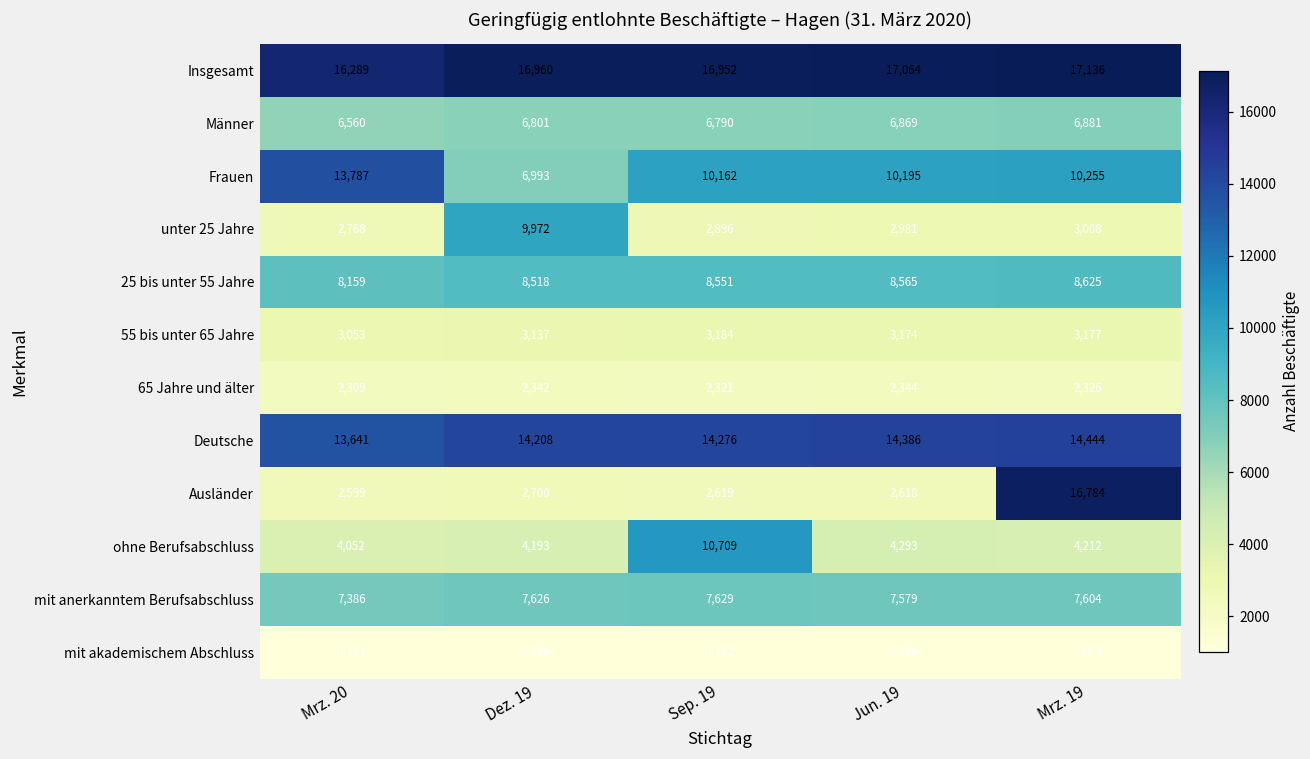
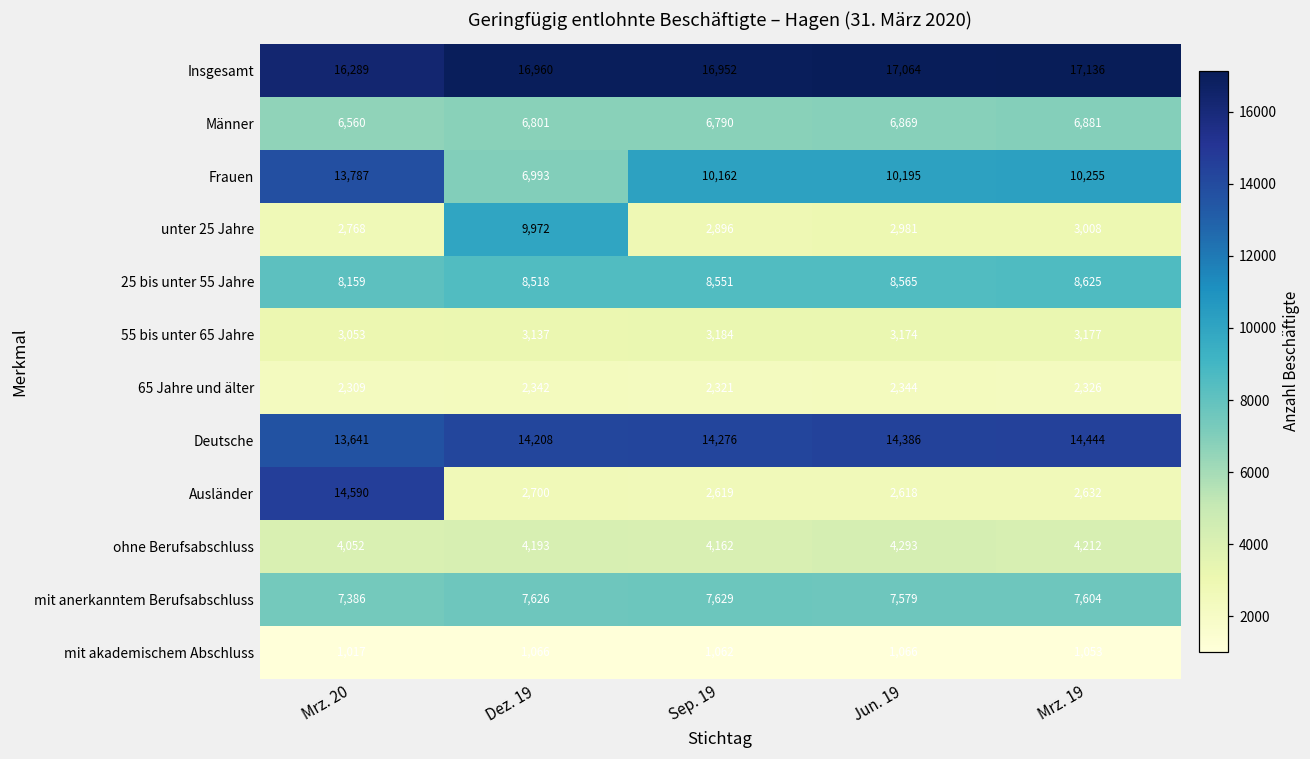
Ausländer, Mrz. 20: 2,599 -> 14,590
Ausländer, Mrz. 19: 16,784 -> 2,632
ohne Berufsabschluss, Sep. 19: 10,709 -> 4,162
